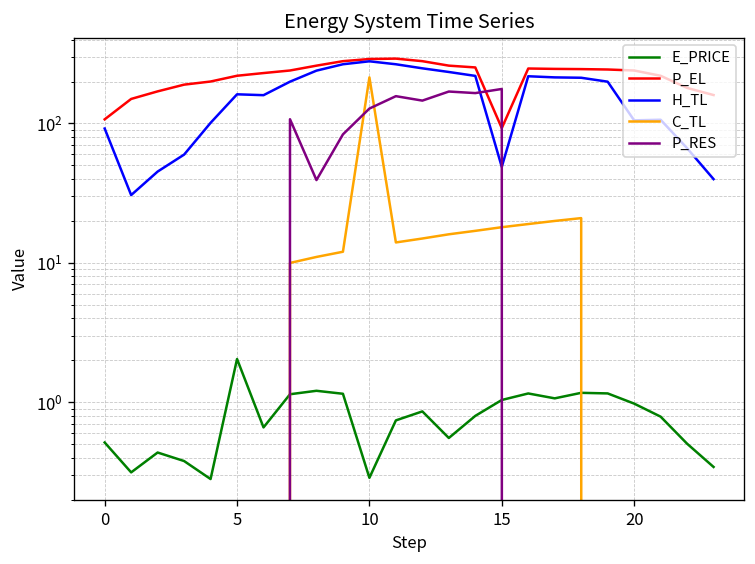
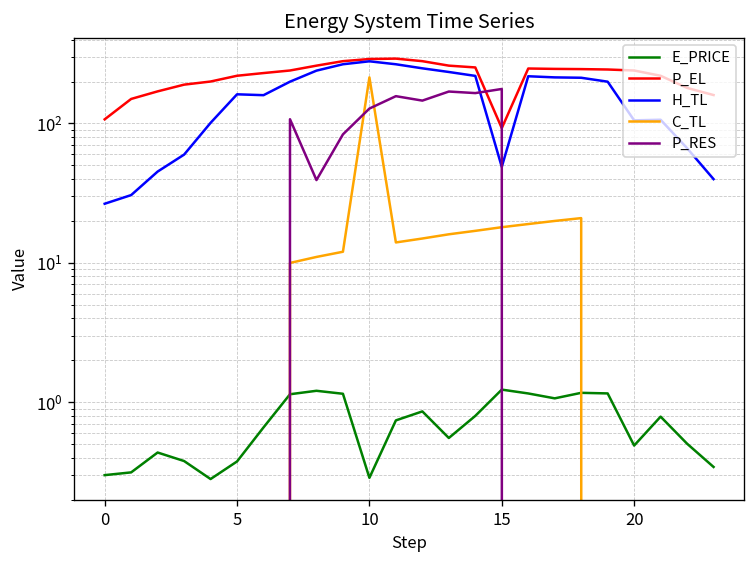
E_PRICE, 0: 0.5 -> 0.30
H_TL, 0: 90 -> 27
E_PRICE, 5: 2.0 -> 0.38
E_PRICE, 15: 1.0 -> 1.2
E_PRICE, 20: 1.0 -> 0.49
